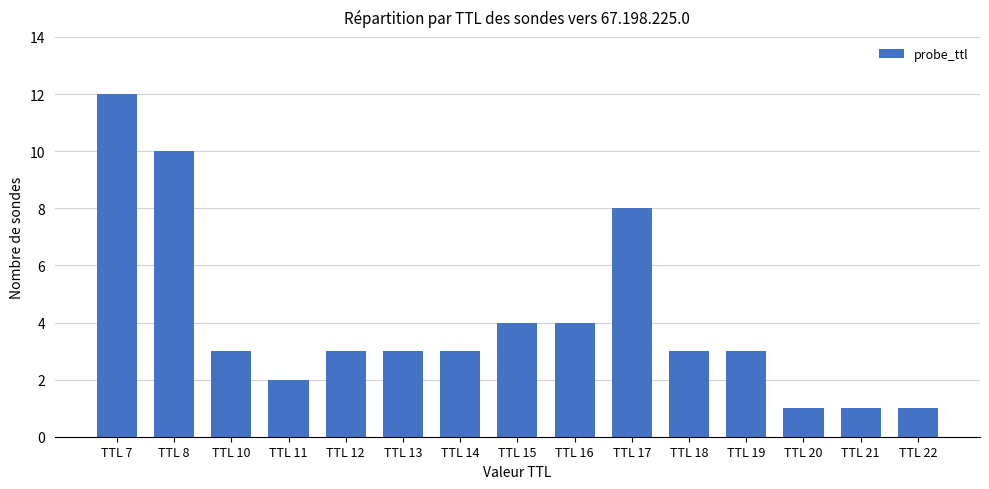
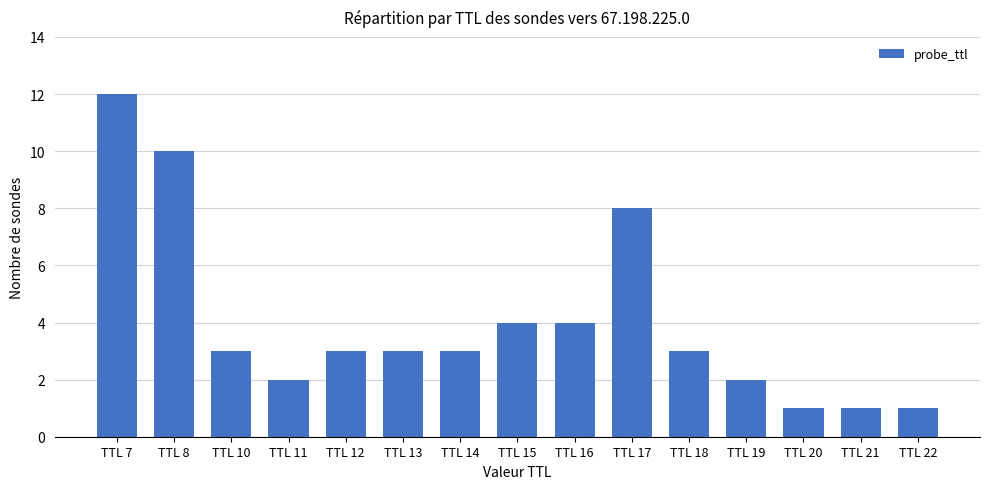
TTL 19: 3 -> 2
